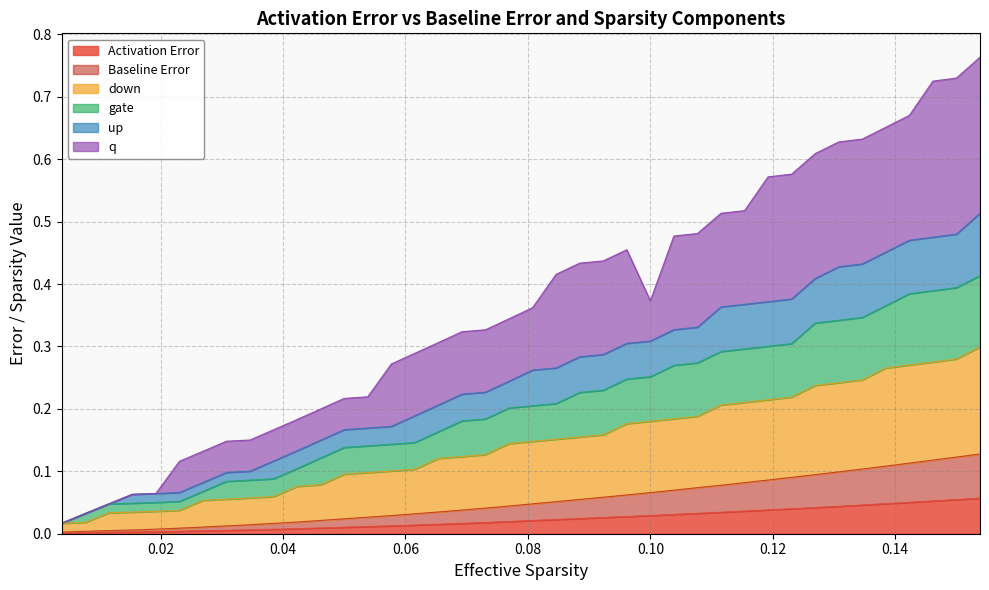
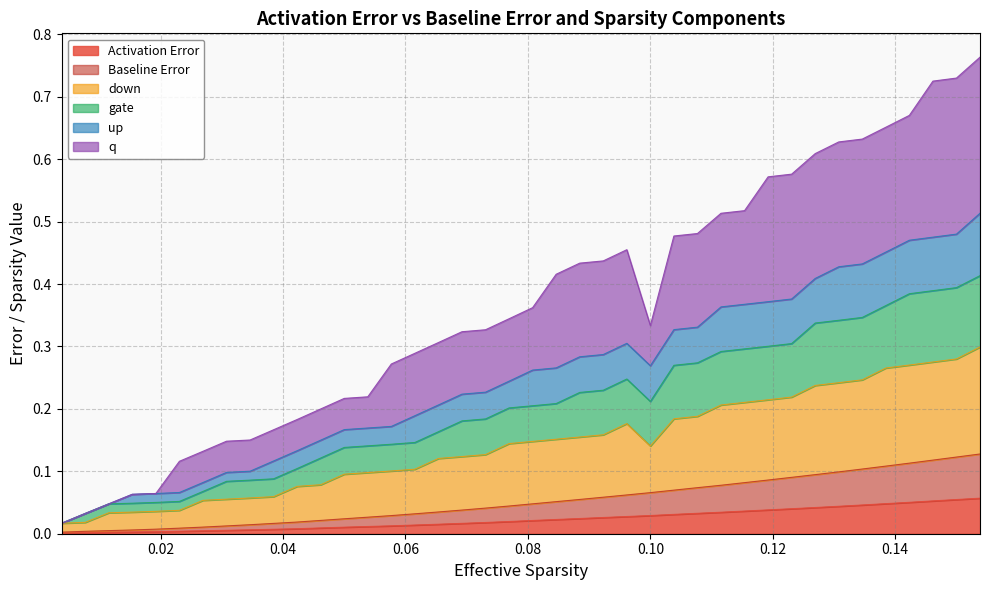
down, 0.10: 0.11 -> 0.07
